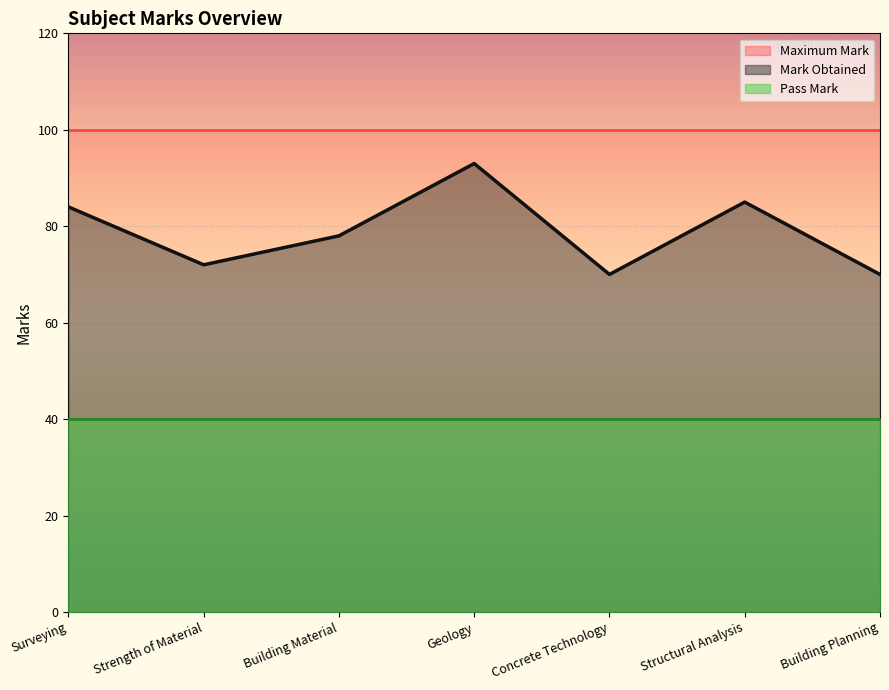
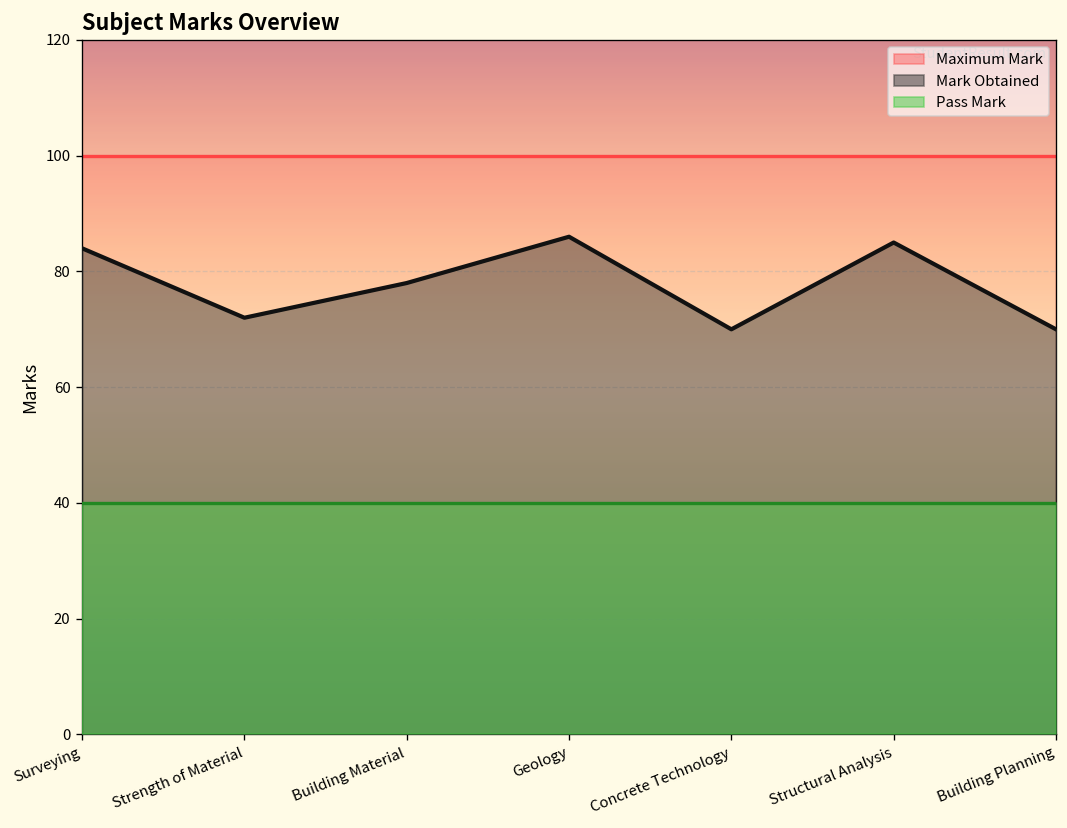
Mark Obtained, Geology: 93 -> 86
